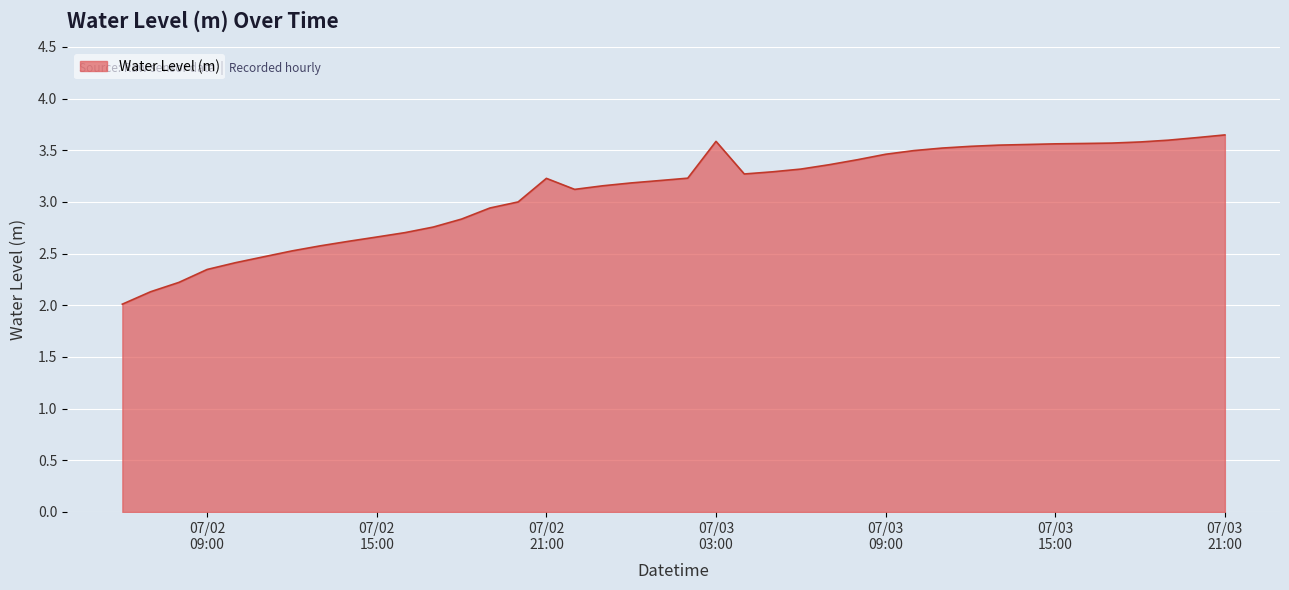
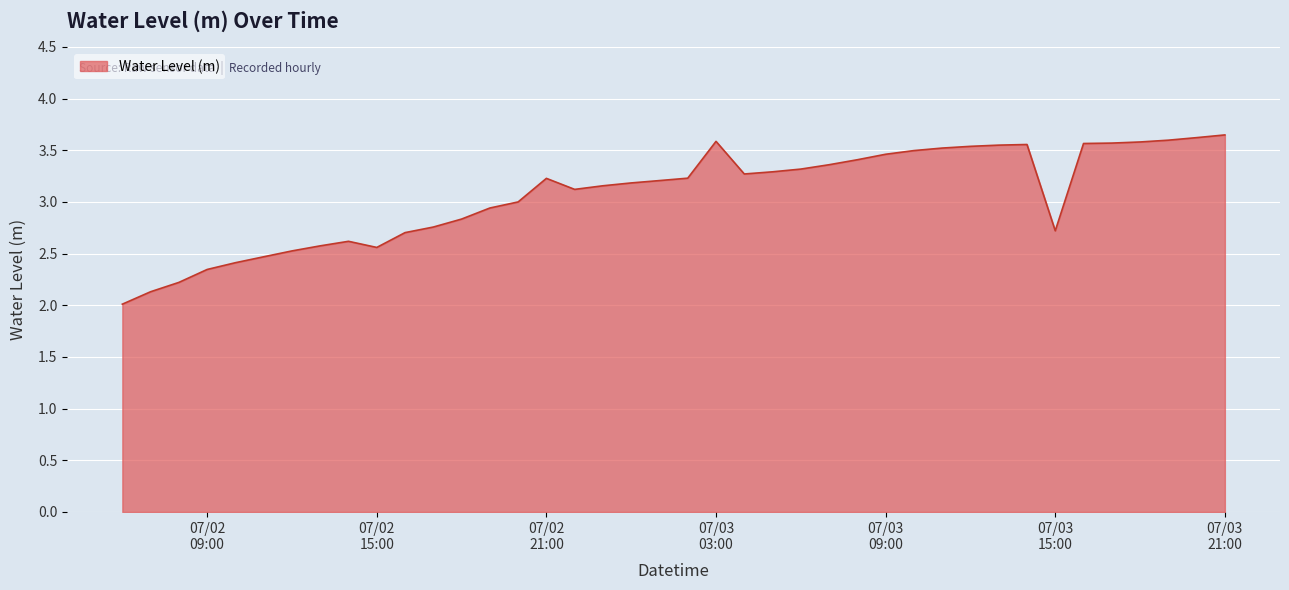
07/02 15:00: 2.66 -> 2.56
07/03 15:00: 3.56 -> 2.72
